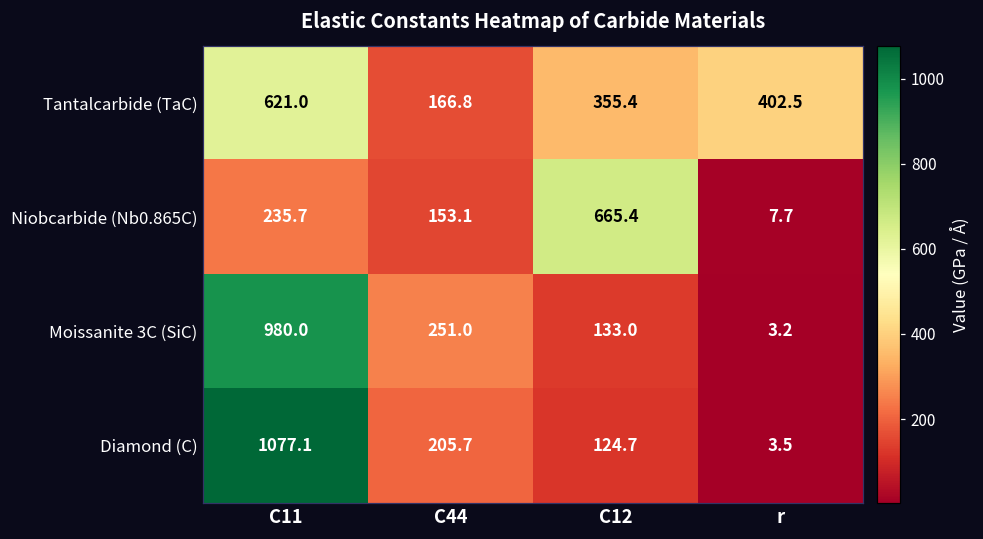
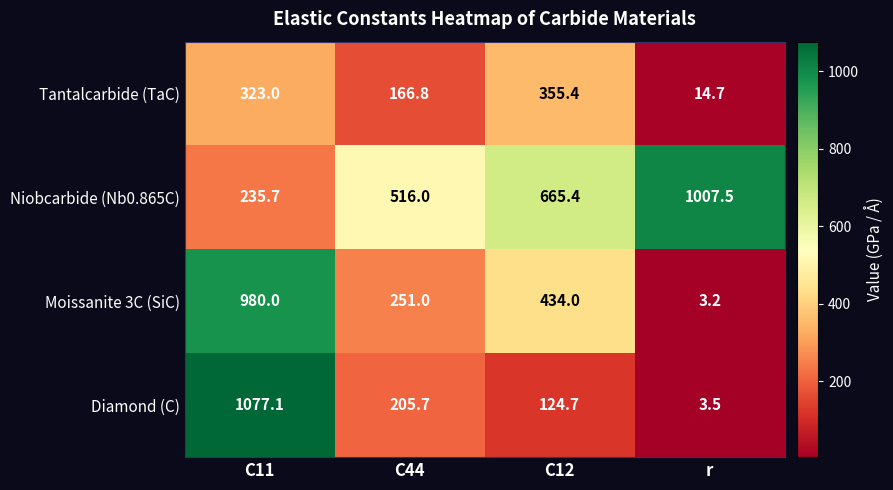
Tantalcarbide (TaC), C11: 621.0 -> 323.0
Tantalcarbide (TaC), r: 402.5 -> 14.7
Niobcarbide (Nb0.865C), C44: 153.1 -> 516.0
Niobcarbide (Nb0.865C), r: 7.7 -> 1007.5
Moissanite 3C (SiC), C12: 133.0 -> 434.0
